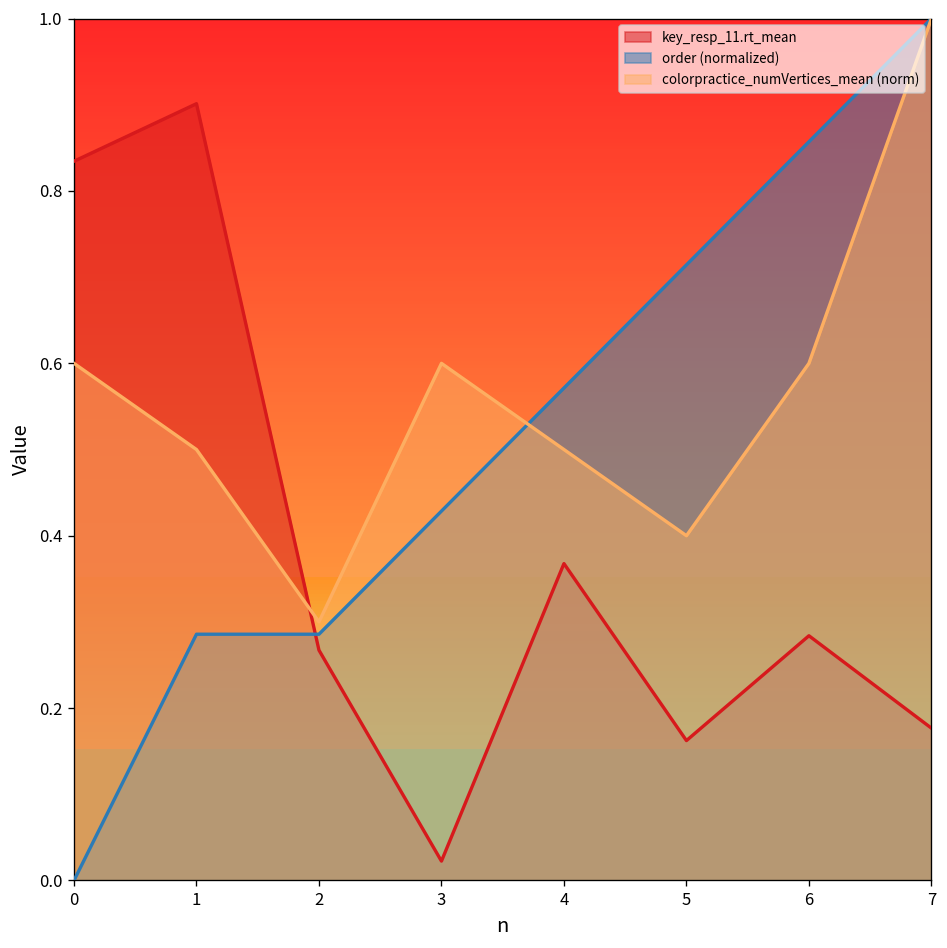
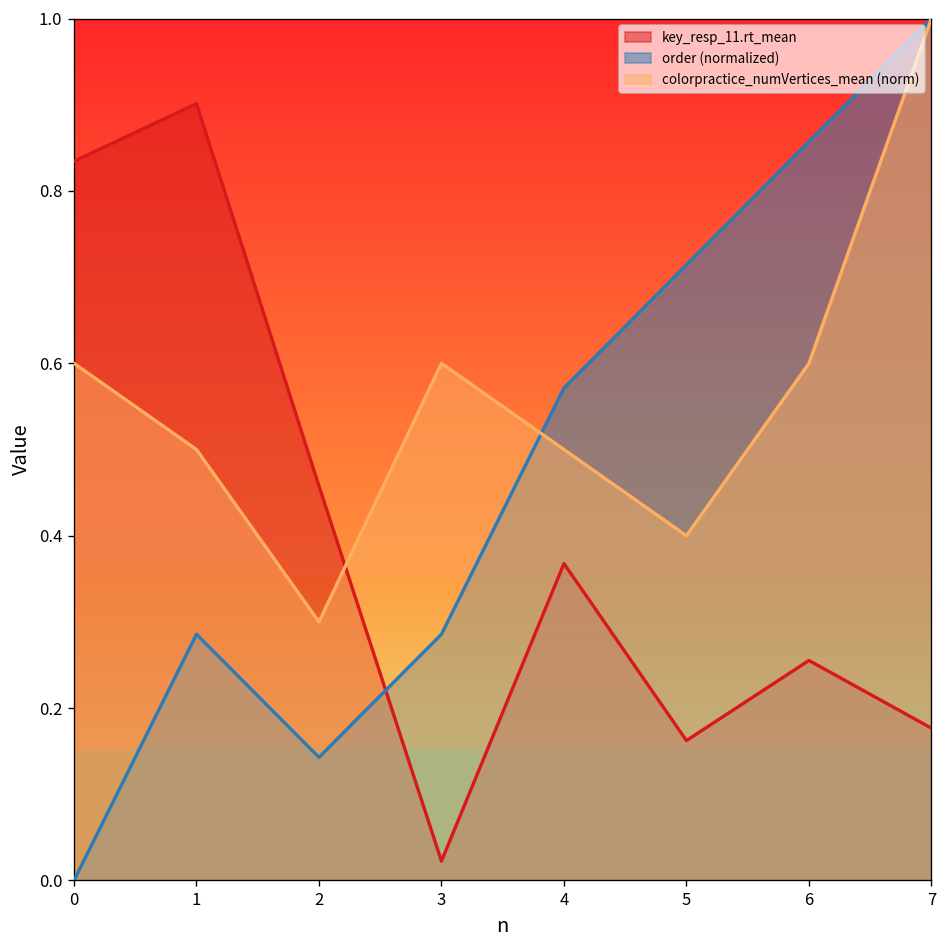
key_resp_11.rt_mean, 2: 0.27 -> 0.46
order (normalized), 2: 0.29 -> 0.14
order (normalized), 3: 0.43 -> 0.29
key_resp_11.rt_mean, 6: 0.28 -> 0.26
